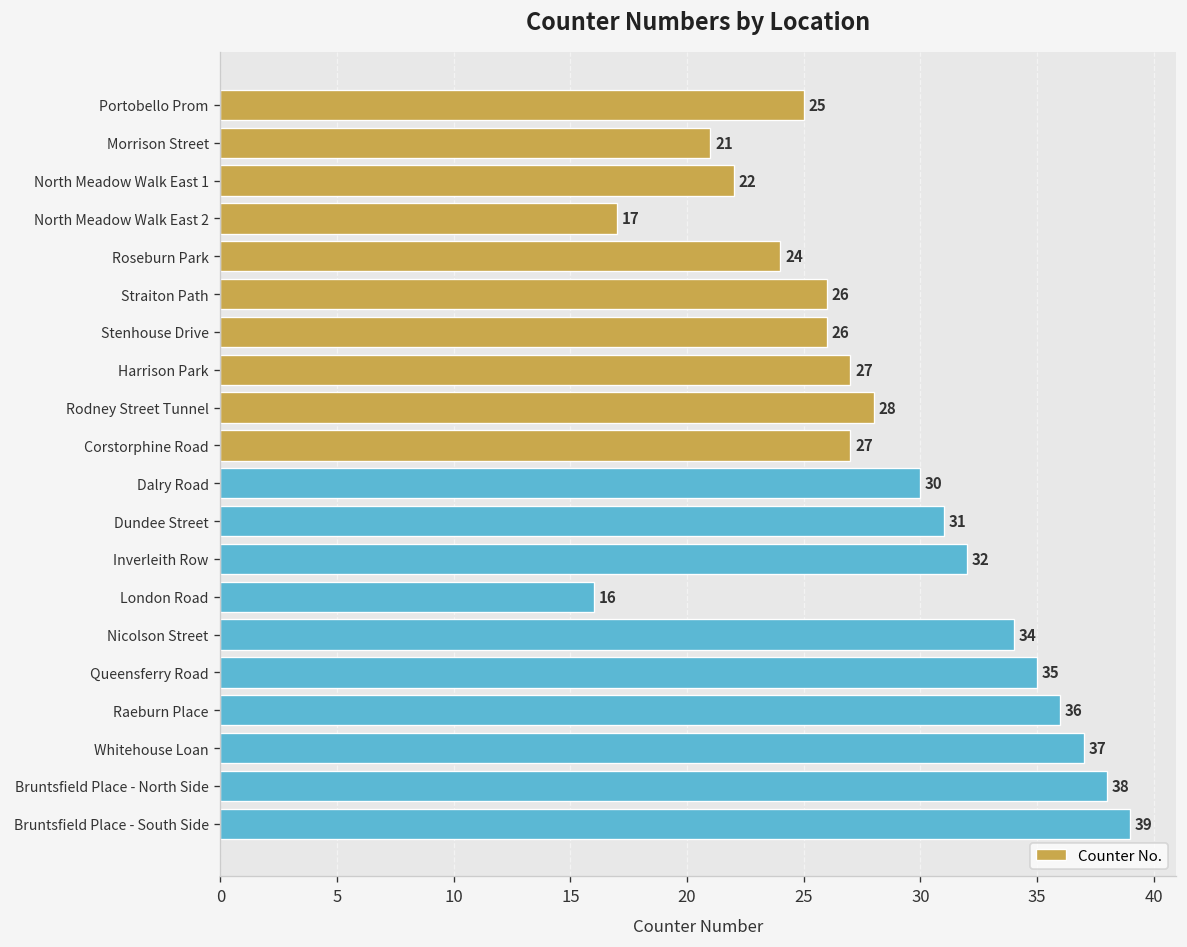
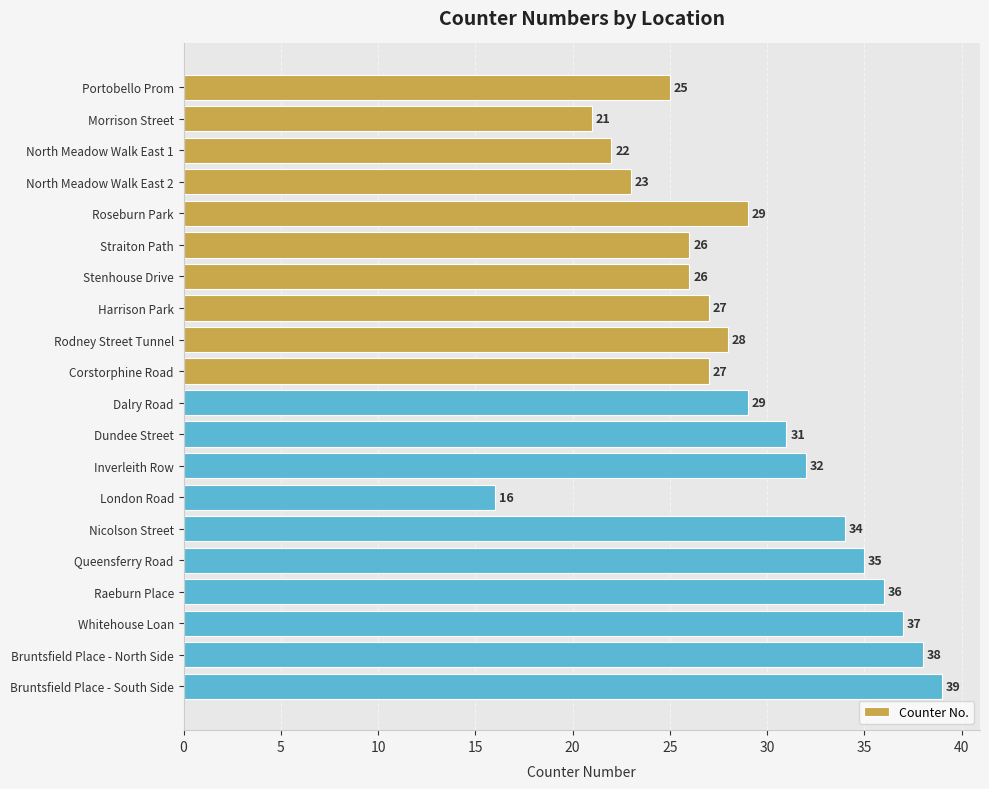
North Meadow Walk East 2: 17 -> 23
Roseburn Park: 24 -> 29
Dalry Road: 30 -> 29
